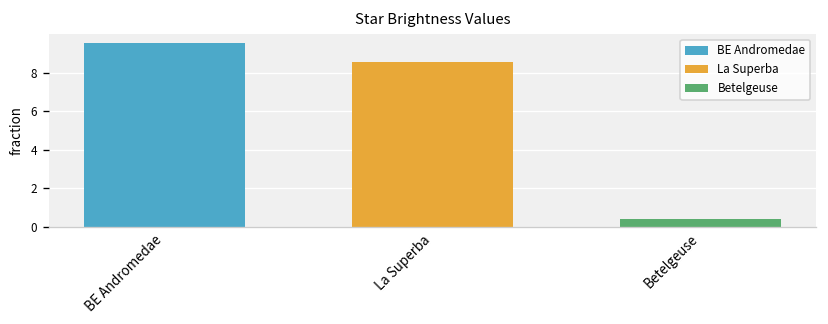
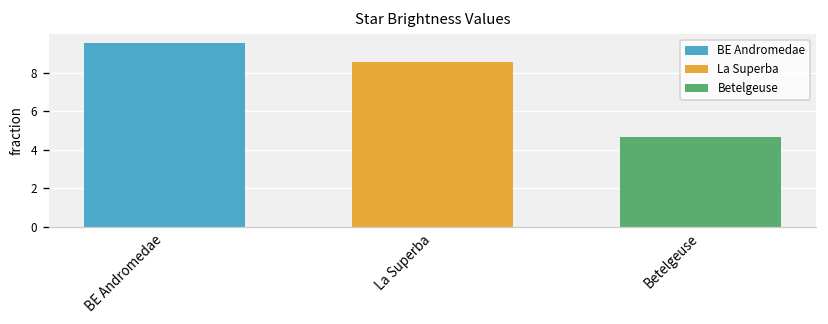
Betelgeuse: 0.4 -> 4.7
